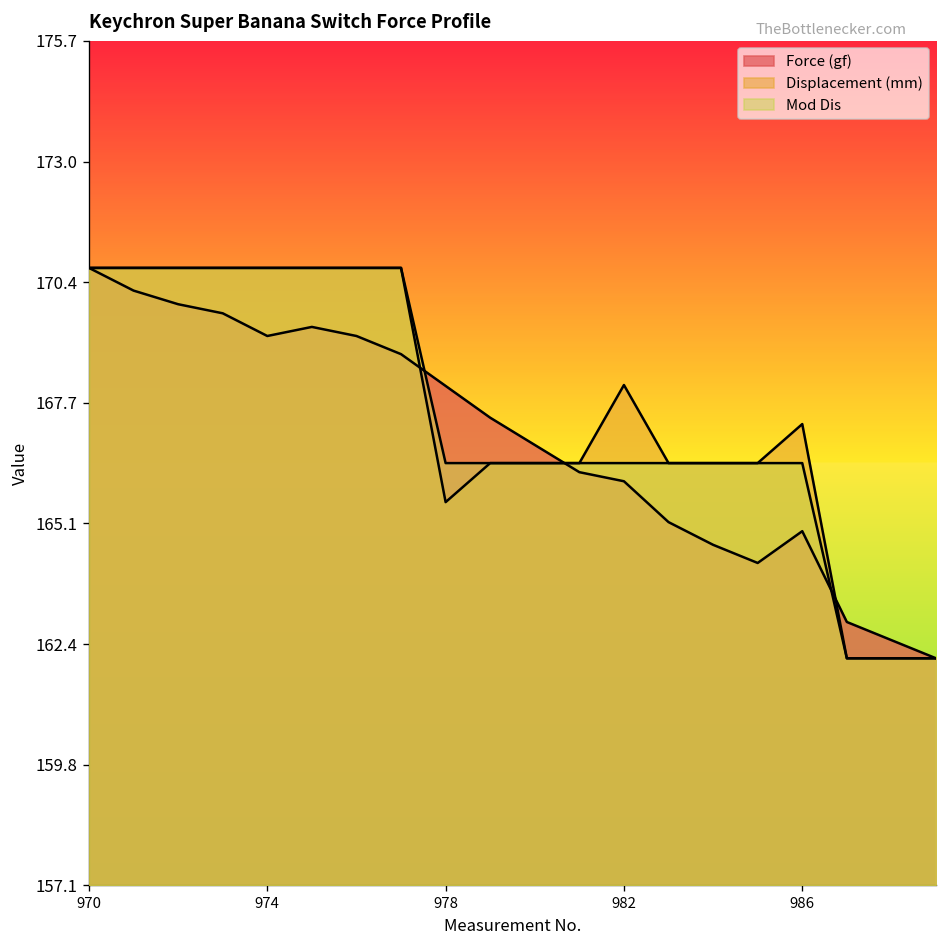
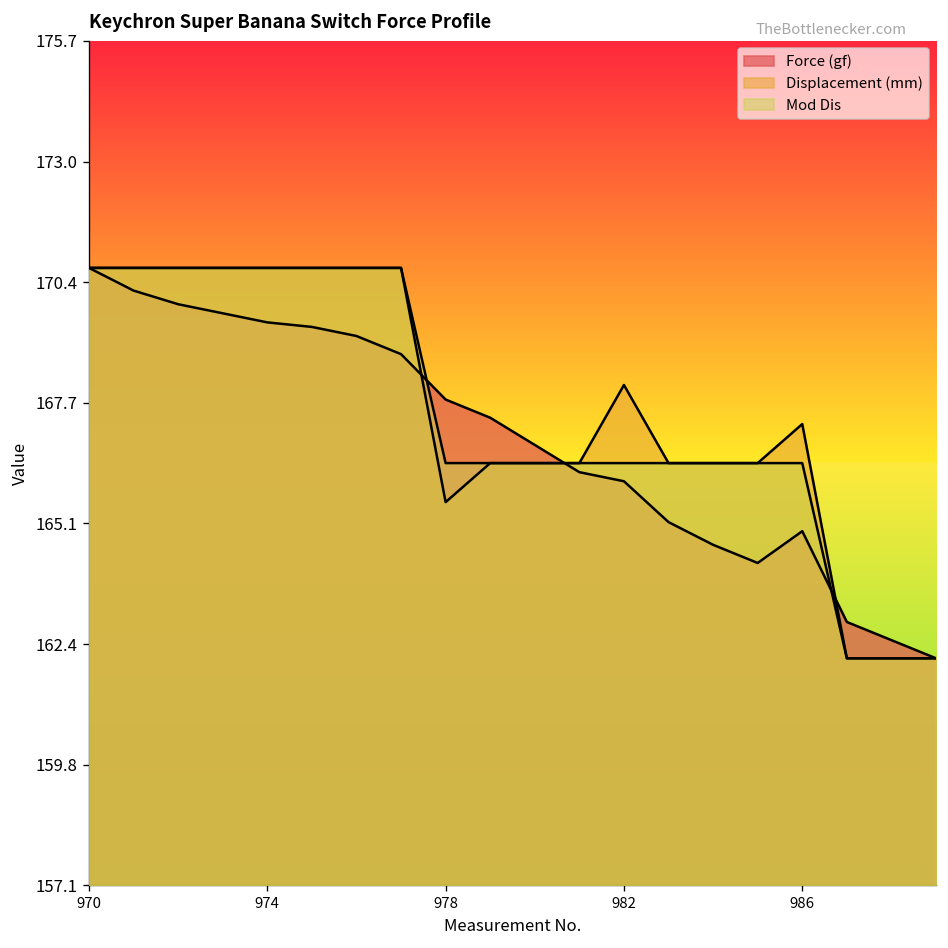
Force (gf), 974: 169.2 -> 169.5
Force (gf), 978: 168.1 -> 167.8
